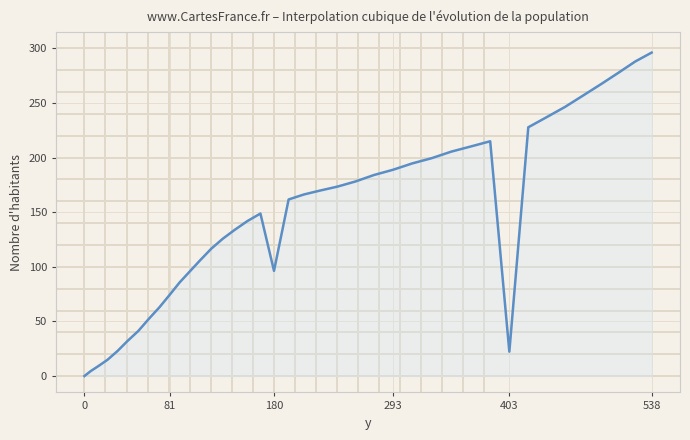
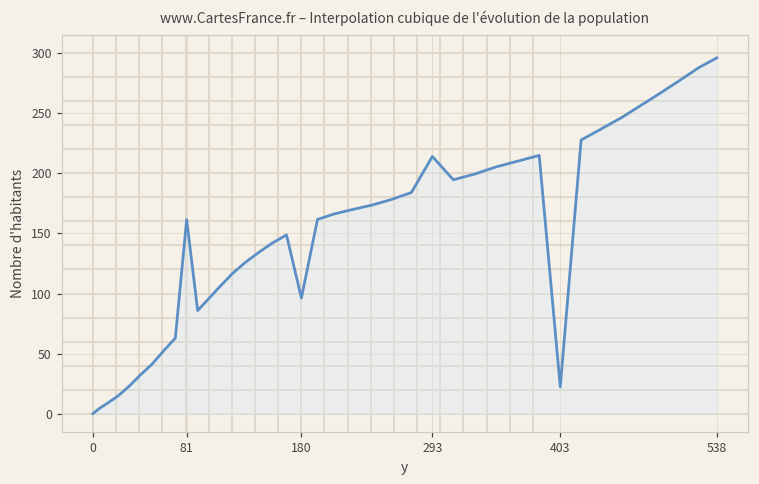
81: 74 -> 162
293: 189 -> 214
